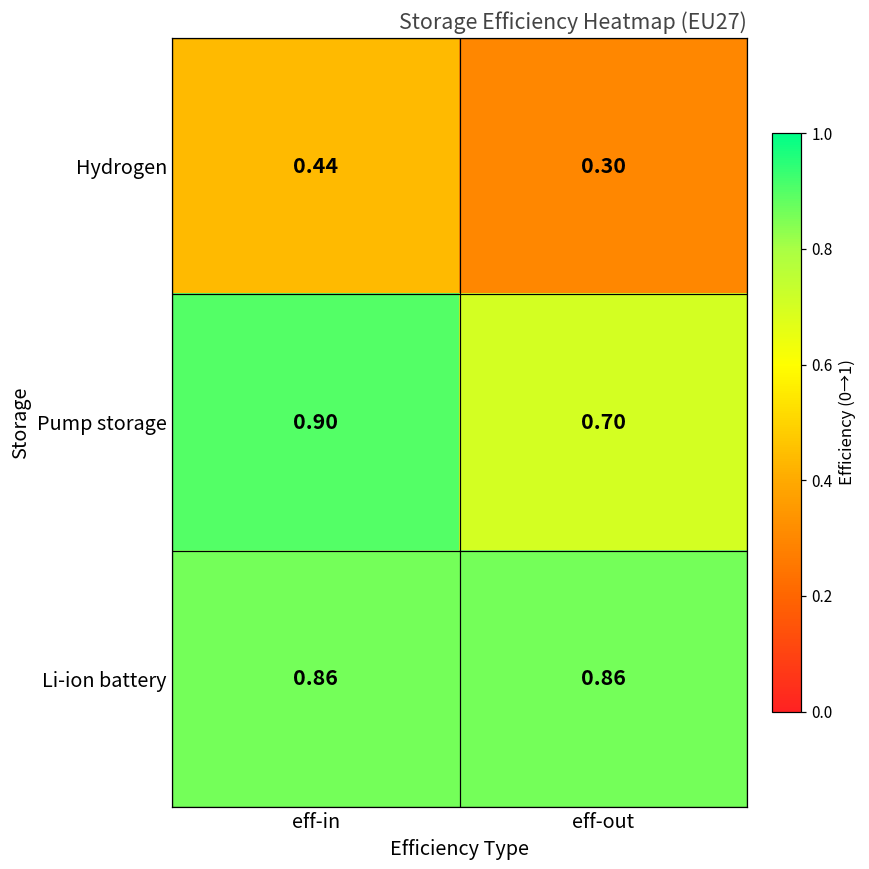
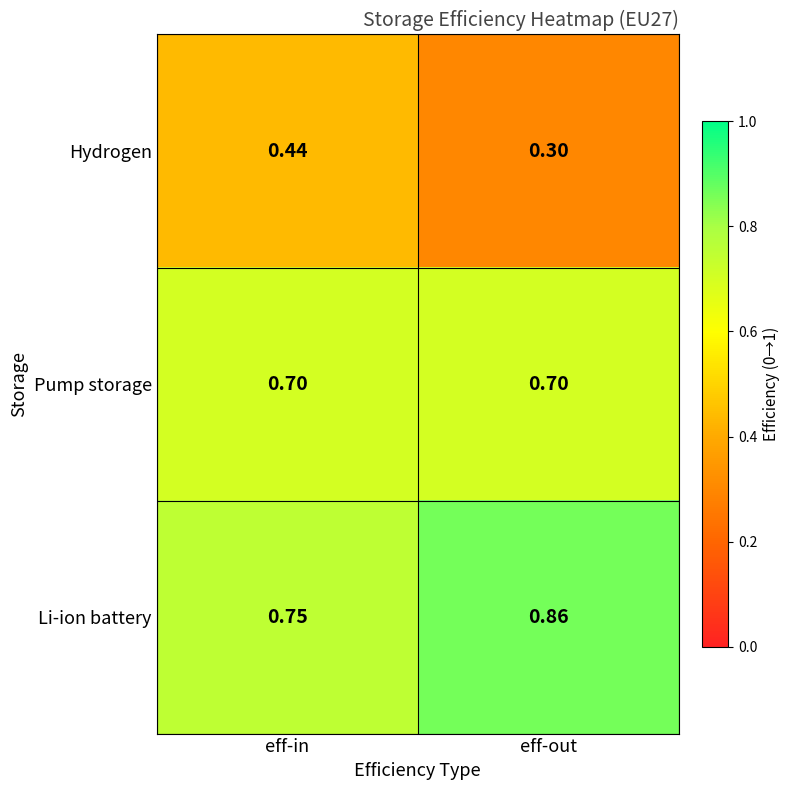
Pump storage, eff-in: 0.90 -> 0.70
Li-ion battery, eff-in: 0.86 -> 0.75
